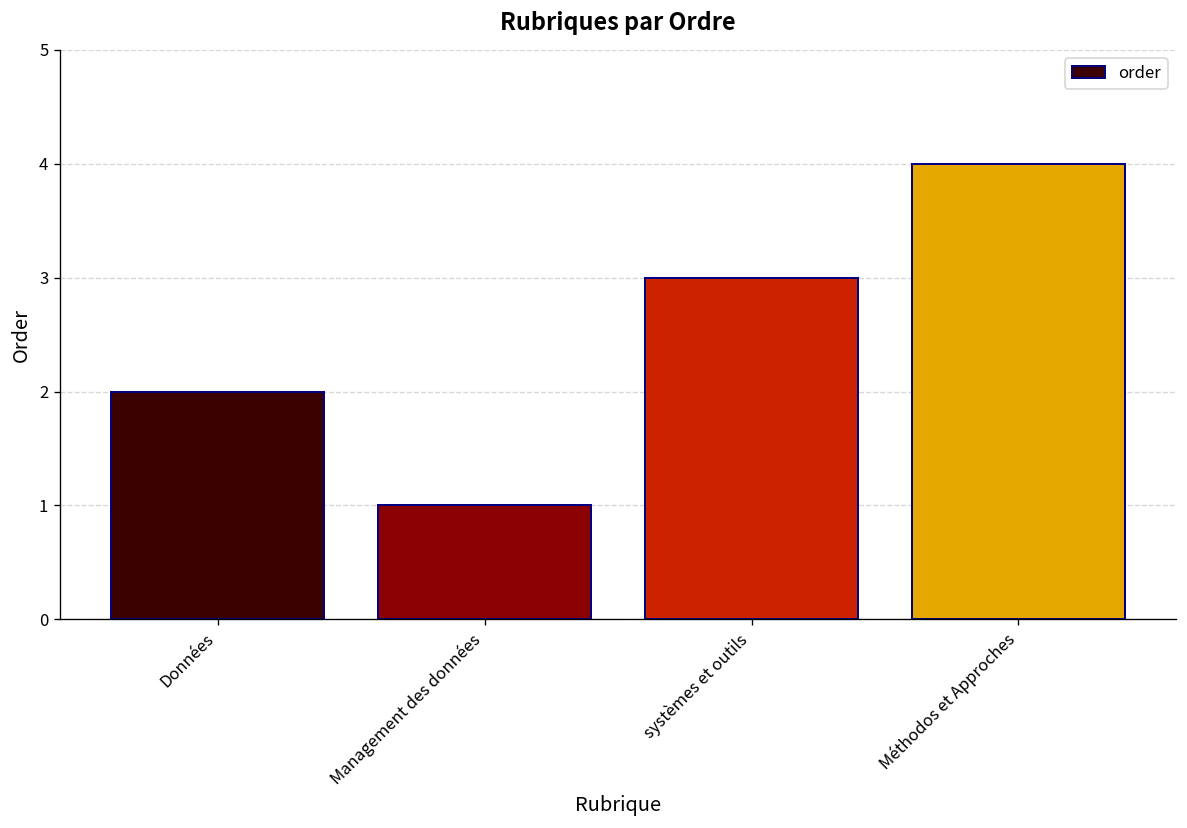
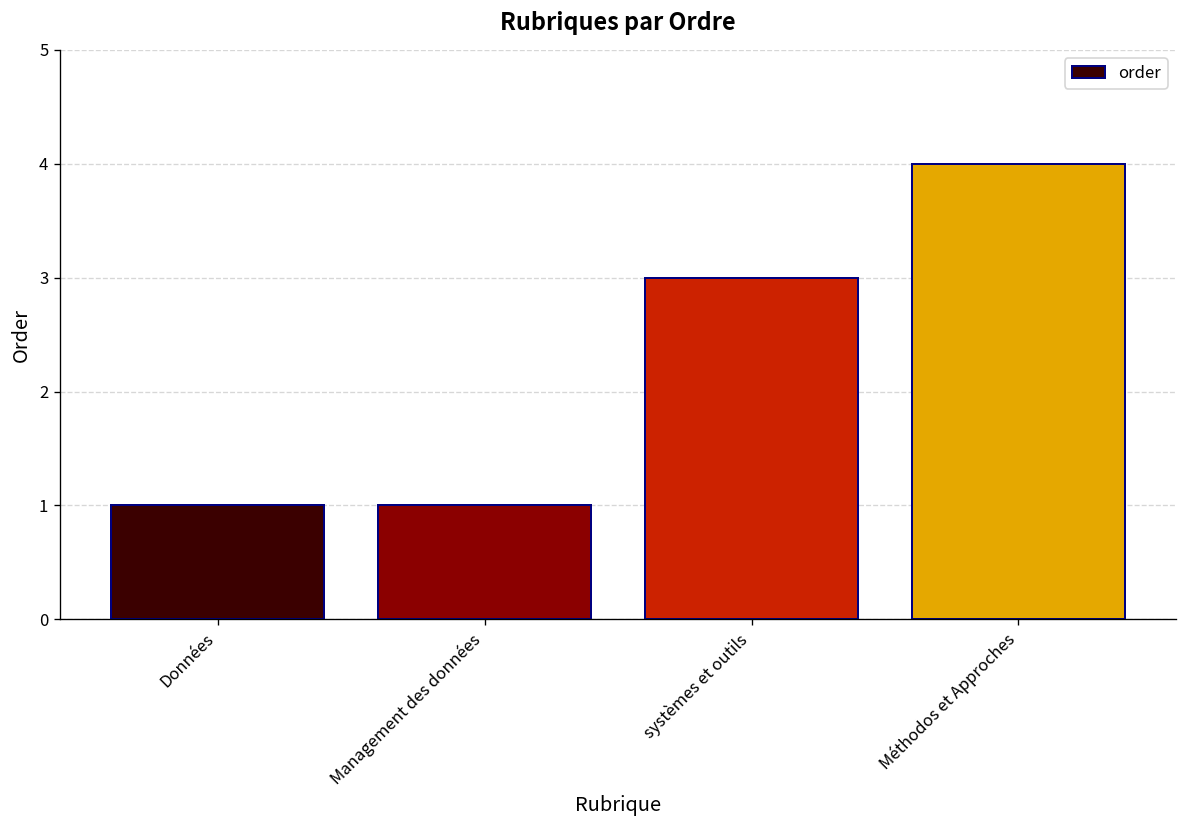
Données: 2 -> 1
